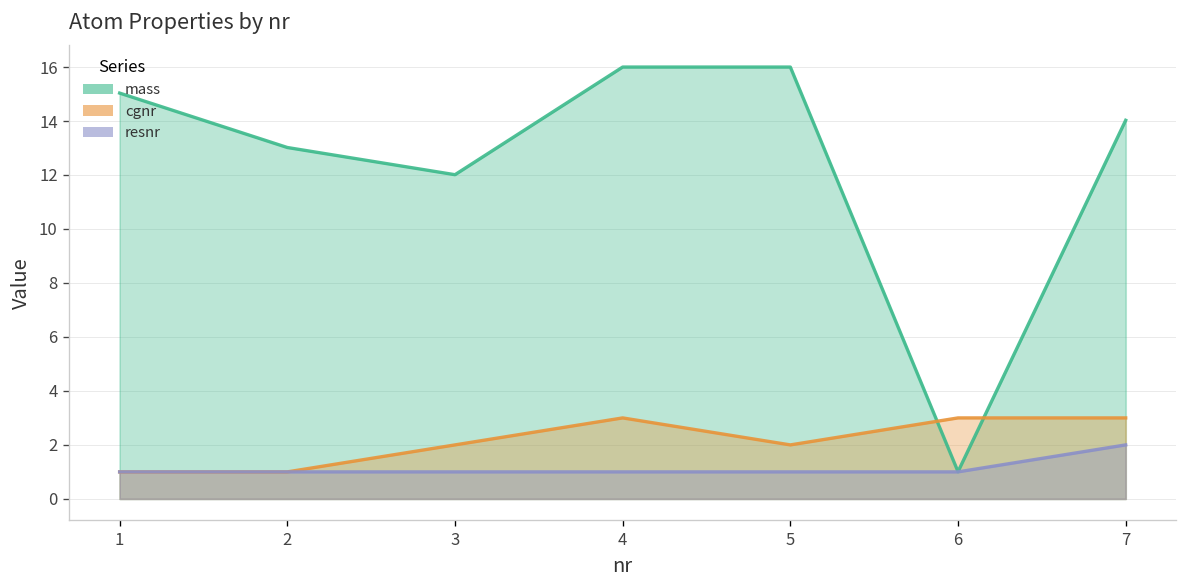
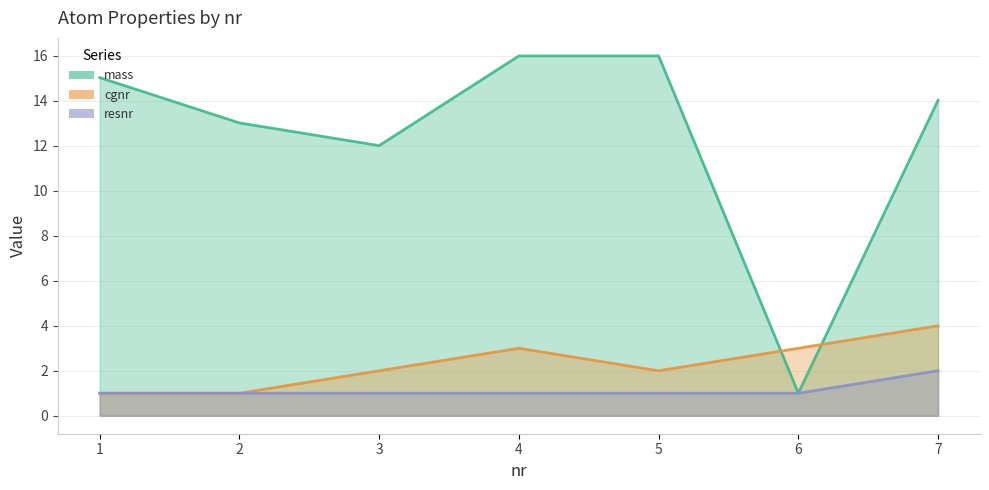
cgnr, 7: 3 -> 4
